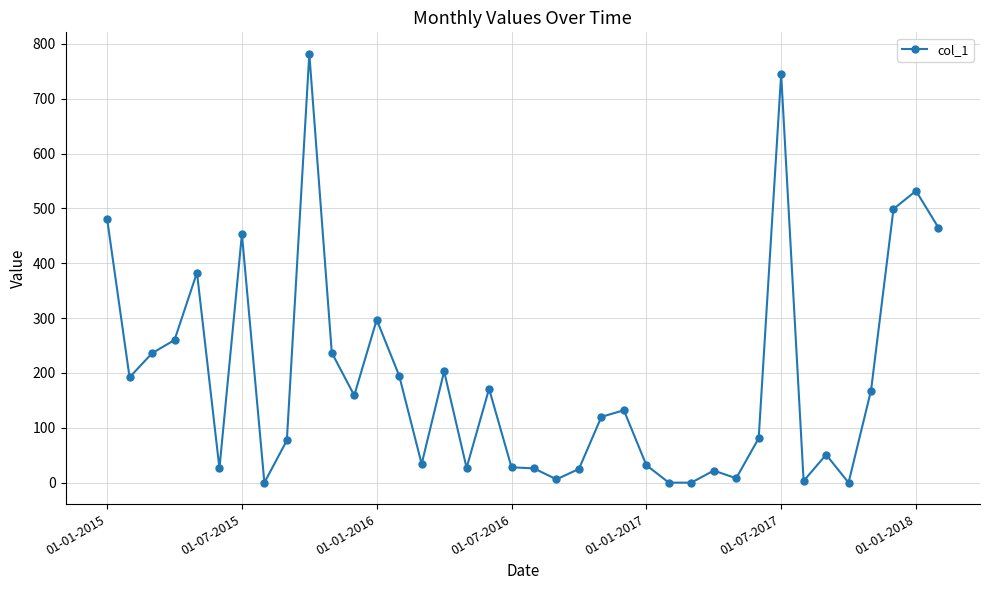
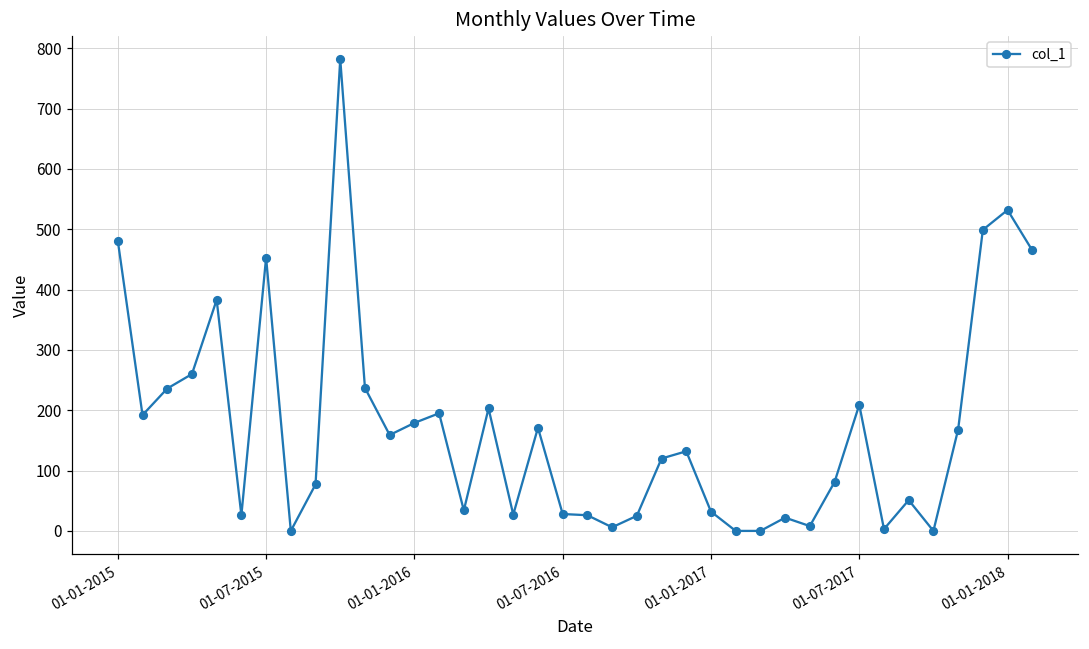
01-01-2016: 300 -> 180
01-07-2017: 750 -> 210
